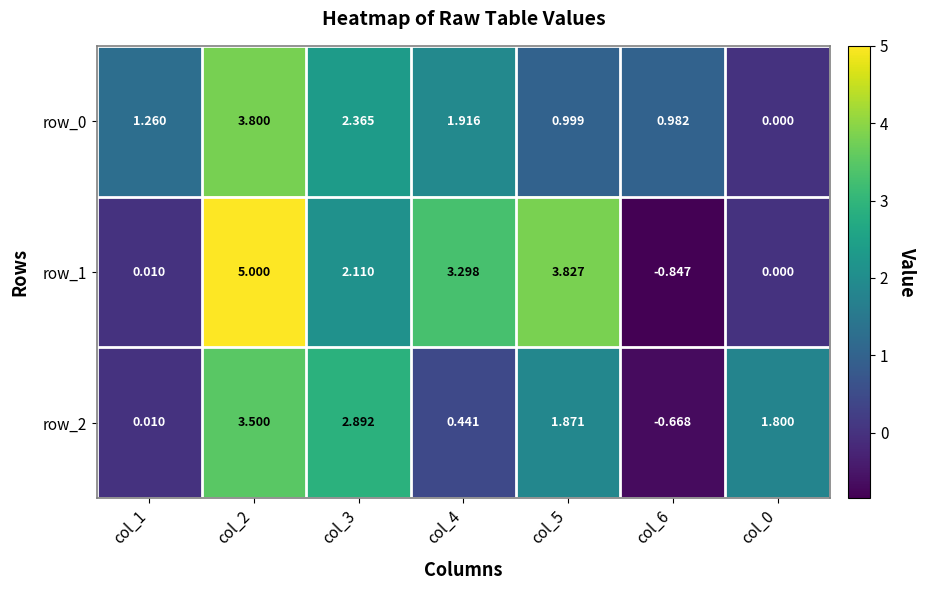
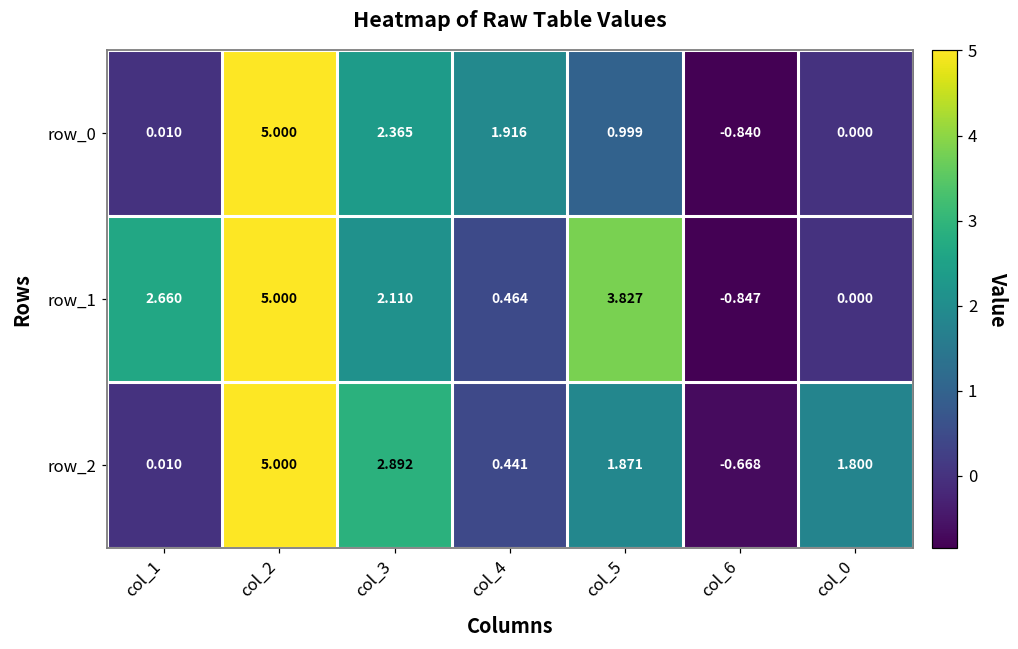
row_0, col_1: 1.260 -> 0.010
row_0, col_2: 3.800 -> 5.000
row_0, col_6: 0.982 -> -0.840
row_1, col_1: 0.010 -> 2.660
row_1, col_4: 3.298 -> 0.464
row_2, col_2: 3.500 -> 5.000
